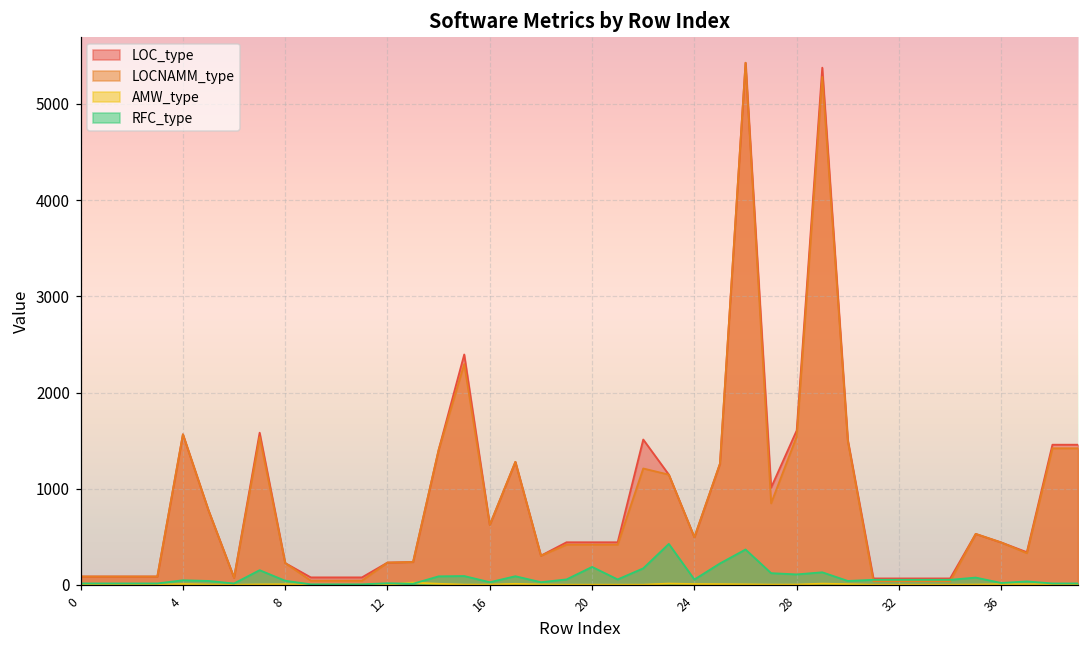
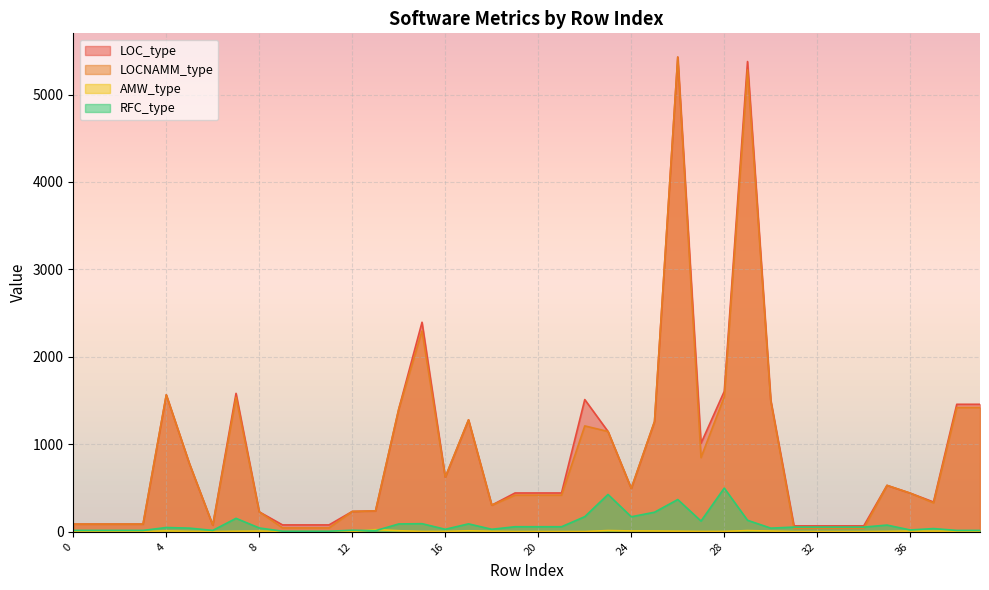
RFC_type, 20: 200 -> 100
RFC_type, 24: 100 -> 200
RFC_type, 28: 100 -> 500
